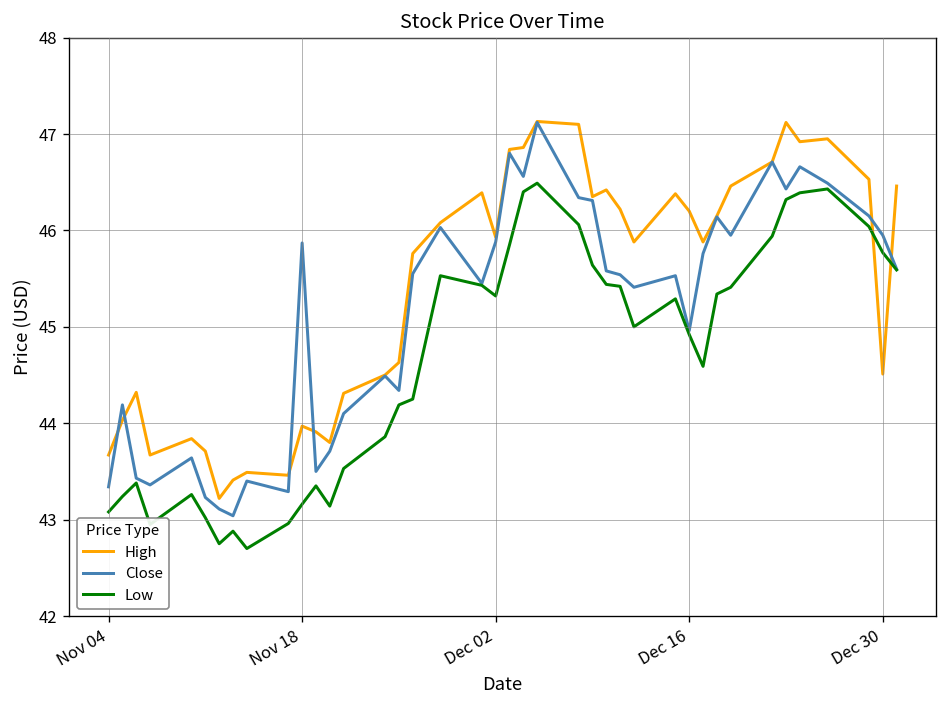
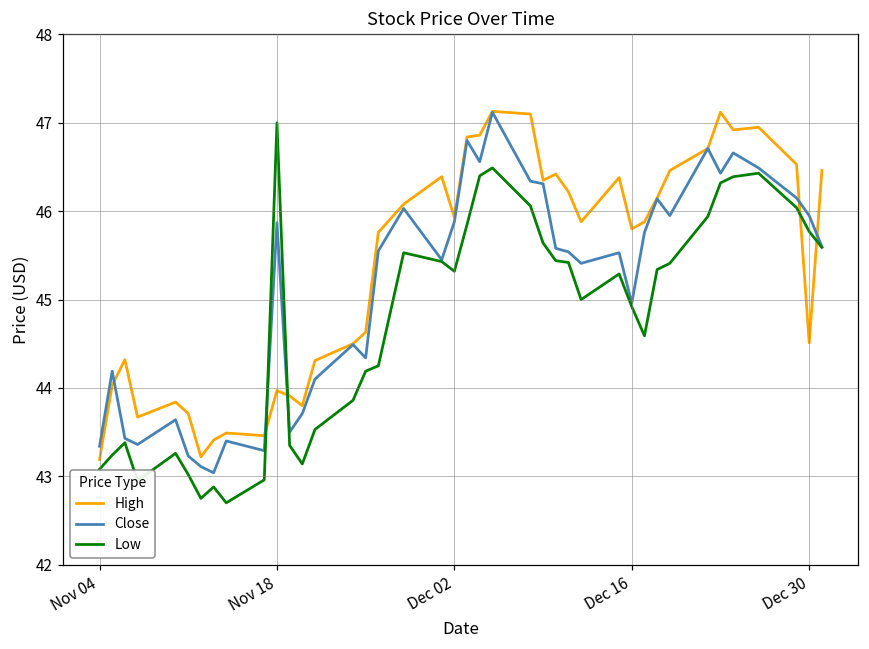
High, Nov 04: 43.7 -> 43.2
Low, Nov 18: 43.2 -> 47.0
High, Dec 16: 46.2 -> 45.8
